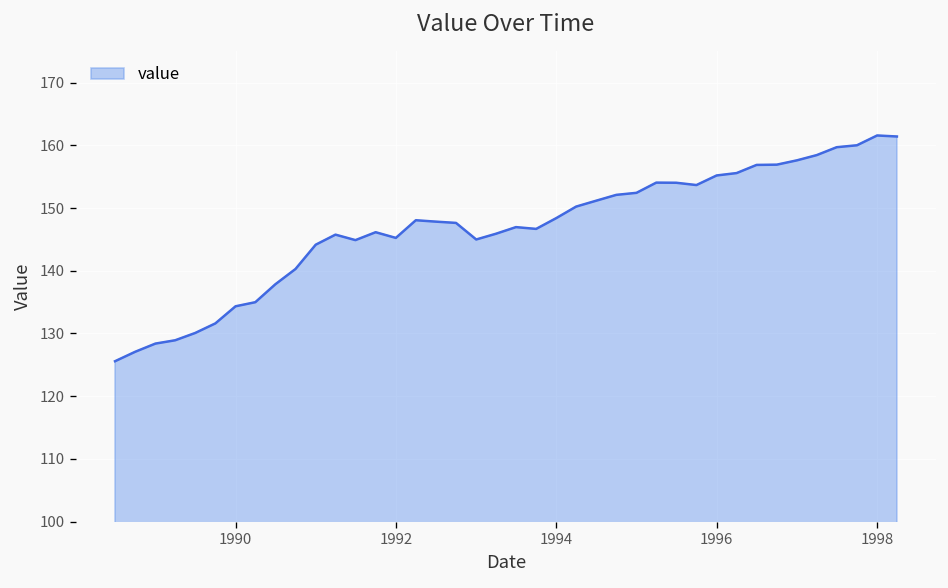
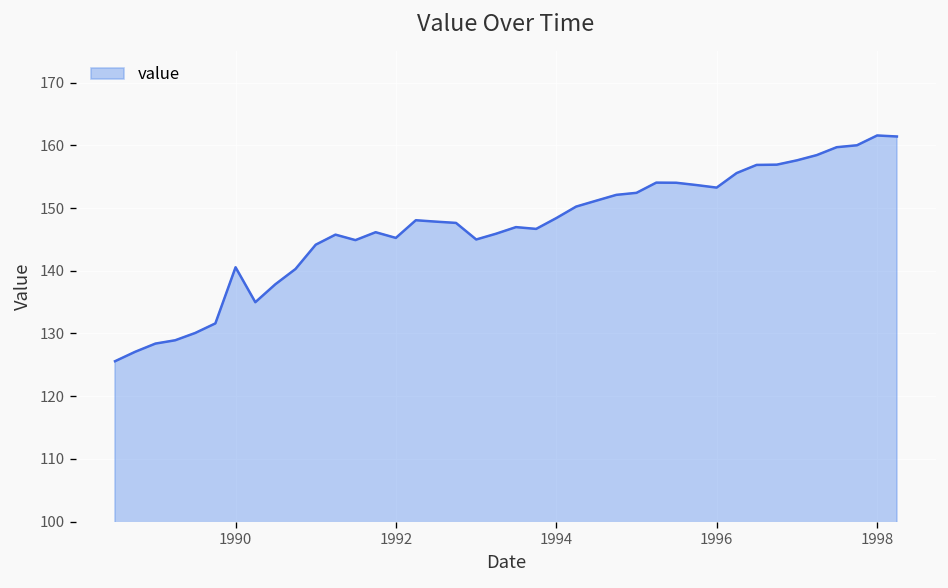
1990: 134 -> 141
1996: 155 -> 153
